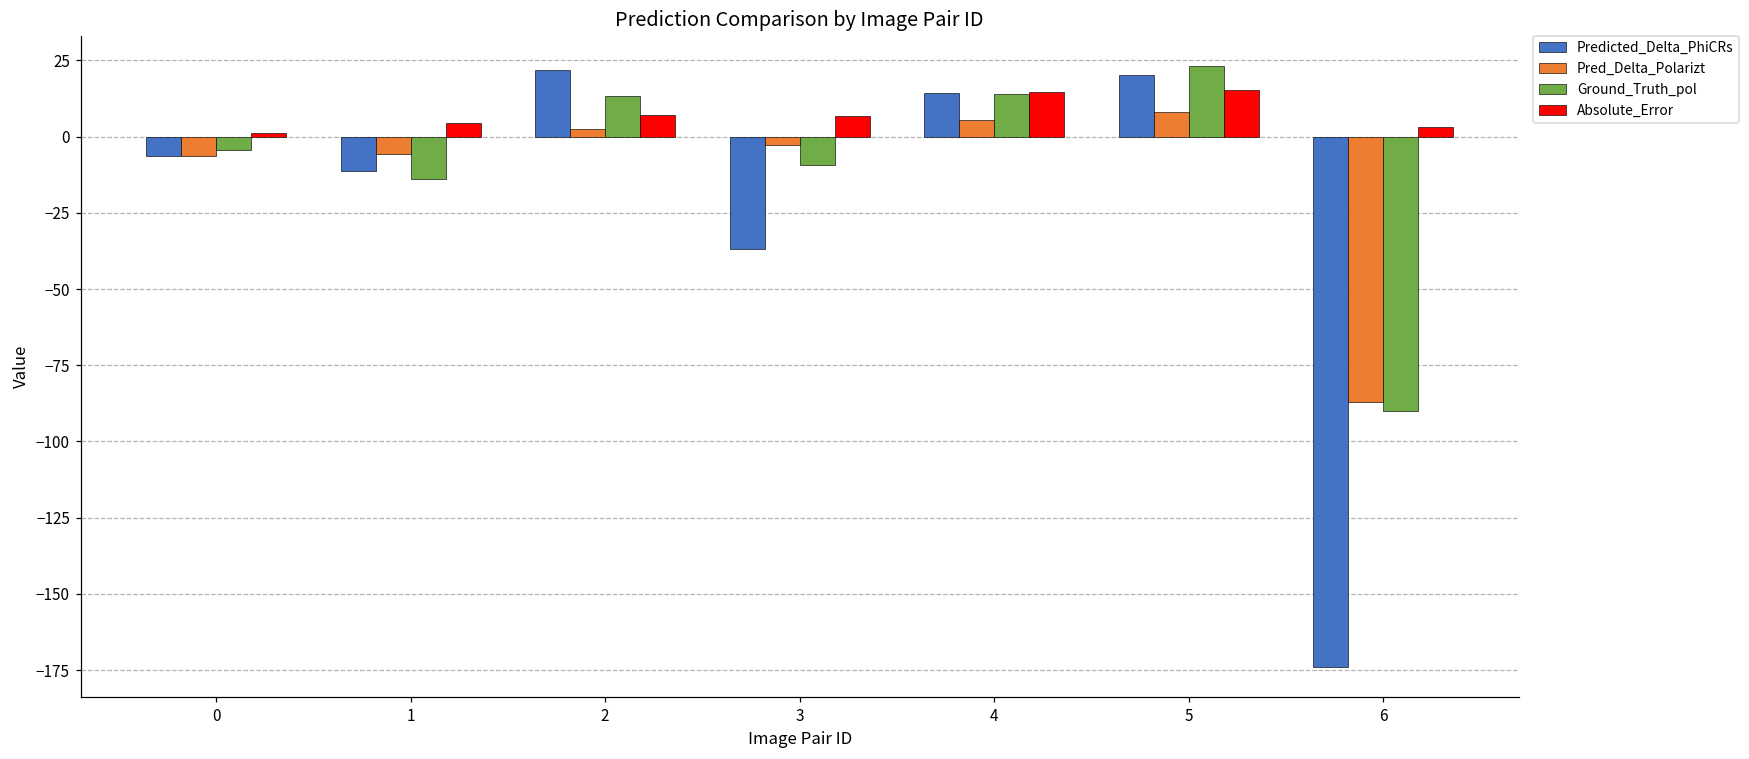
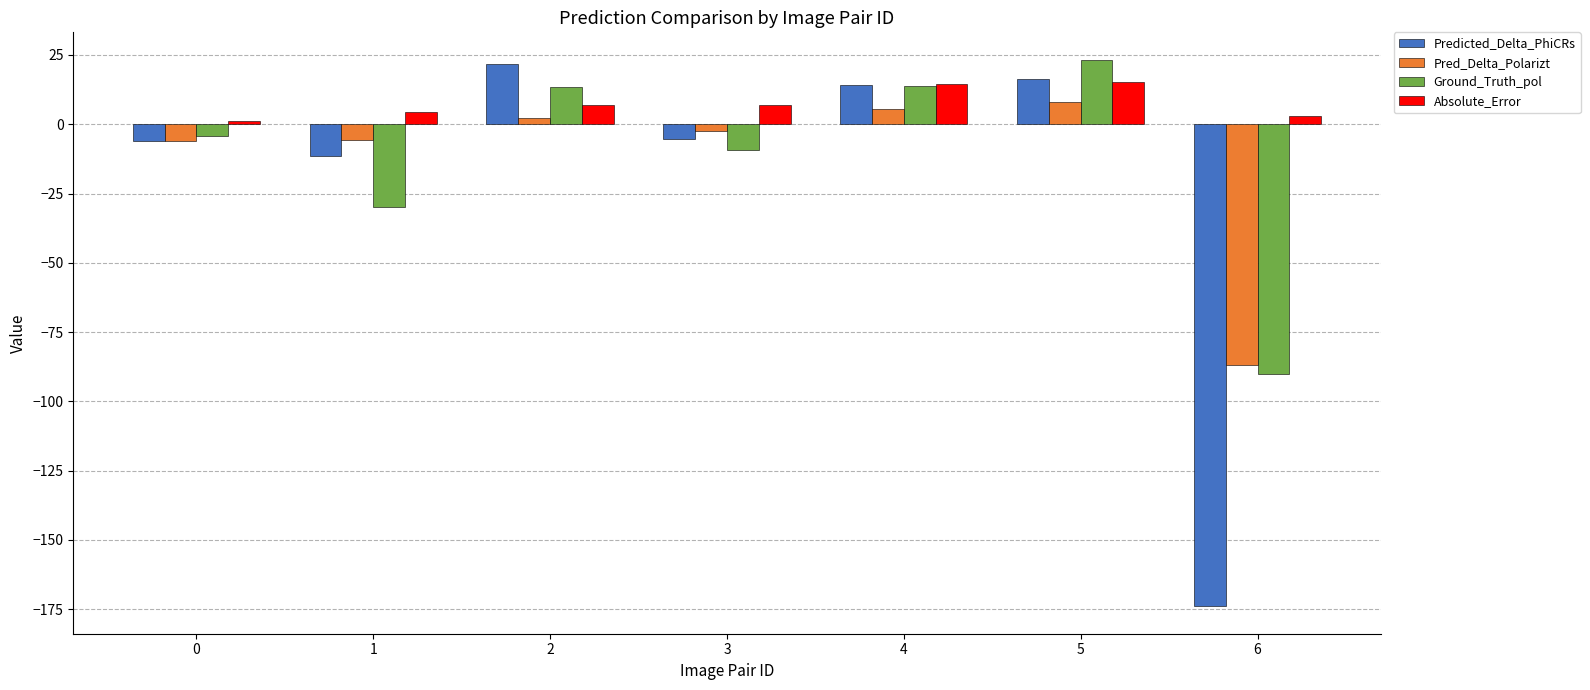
Ground_Truth_pol, 1: -14 -> -30
Predicted_Delta_PhiCRs, 3: -37 -> -5
Predicted_Delta_PhiCRs, 5: 20 -> 16
